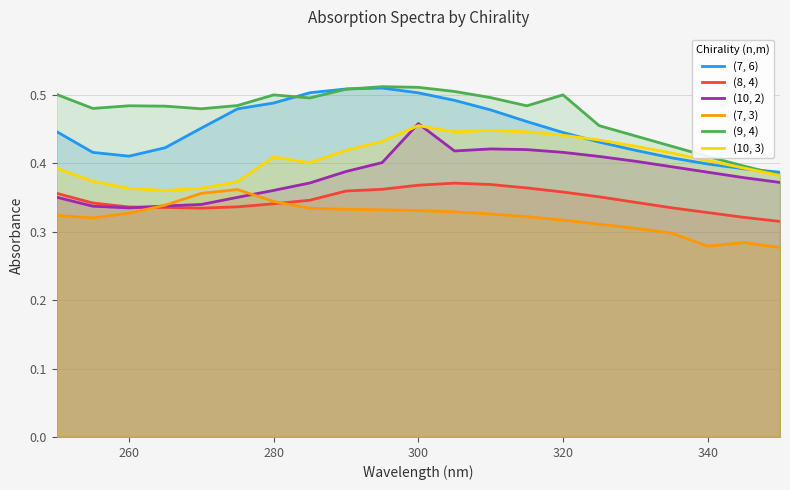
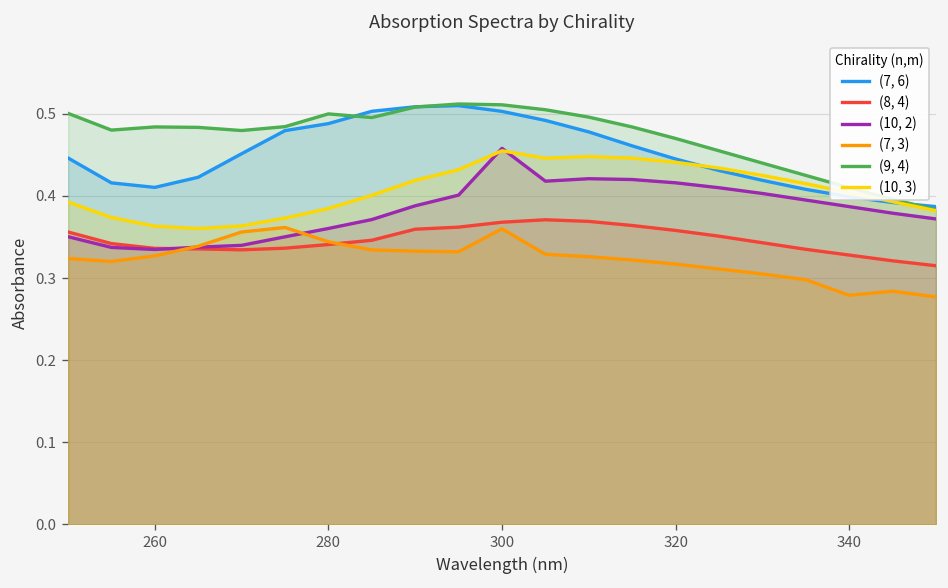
(10, 3), 280: 0.41 -> 0.38
(7, 3), 300: 0.33 -> 0.36
(9, 4), 320: 0.50 -> 0.47
